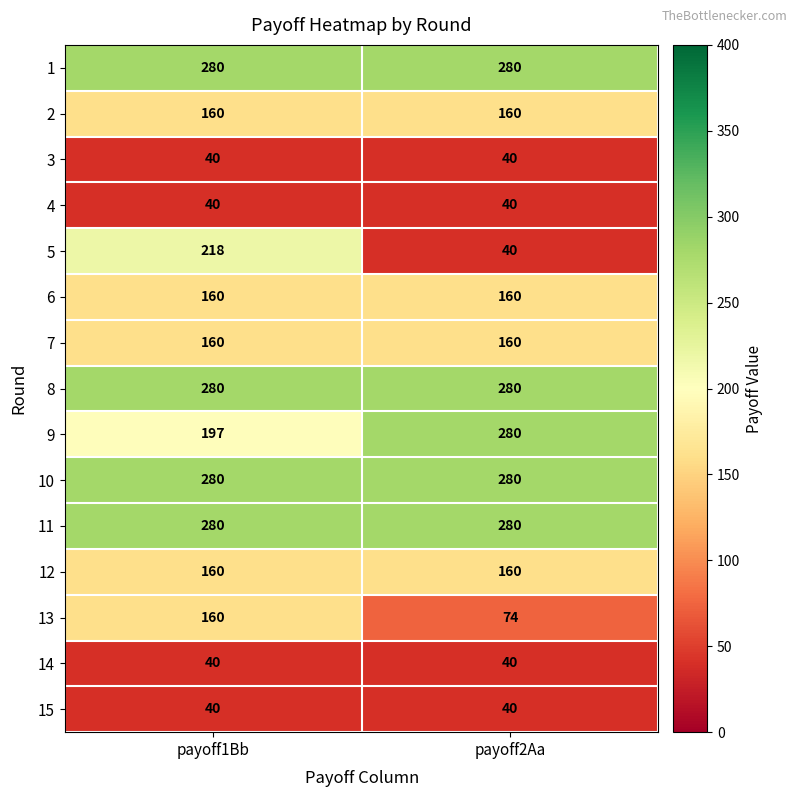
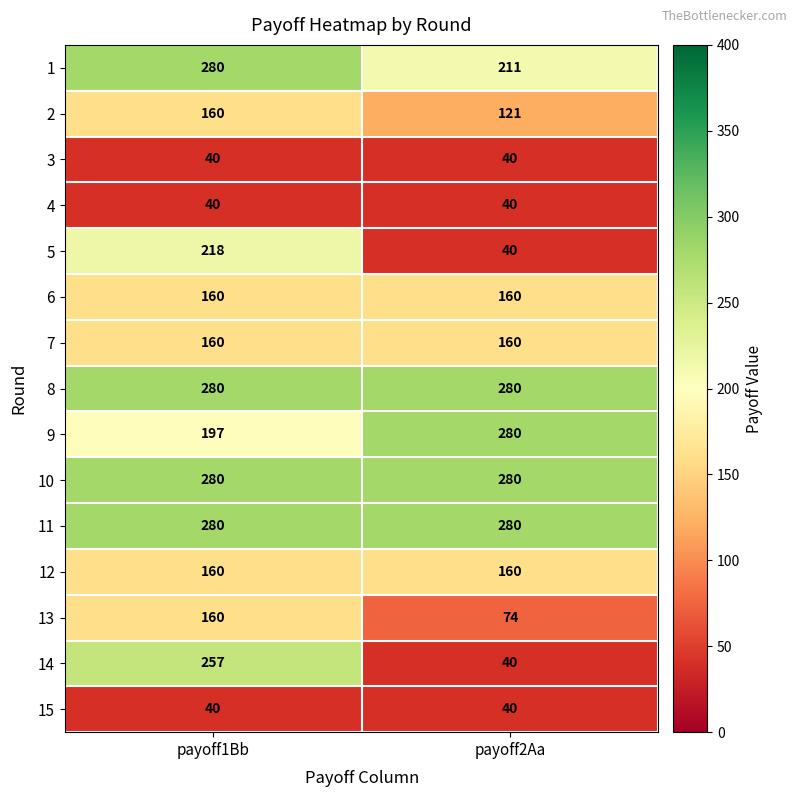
1, payoff2Aa: 280 -> 211
2, payoff2Aa: 160 -> 121
14, payoff1Bb: 40 -> 257
